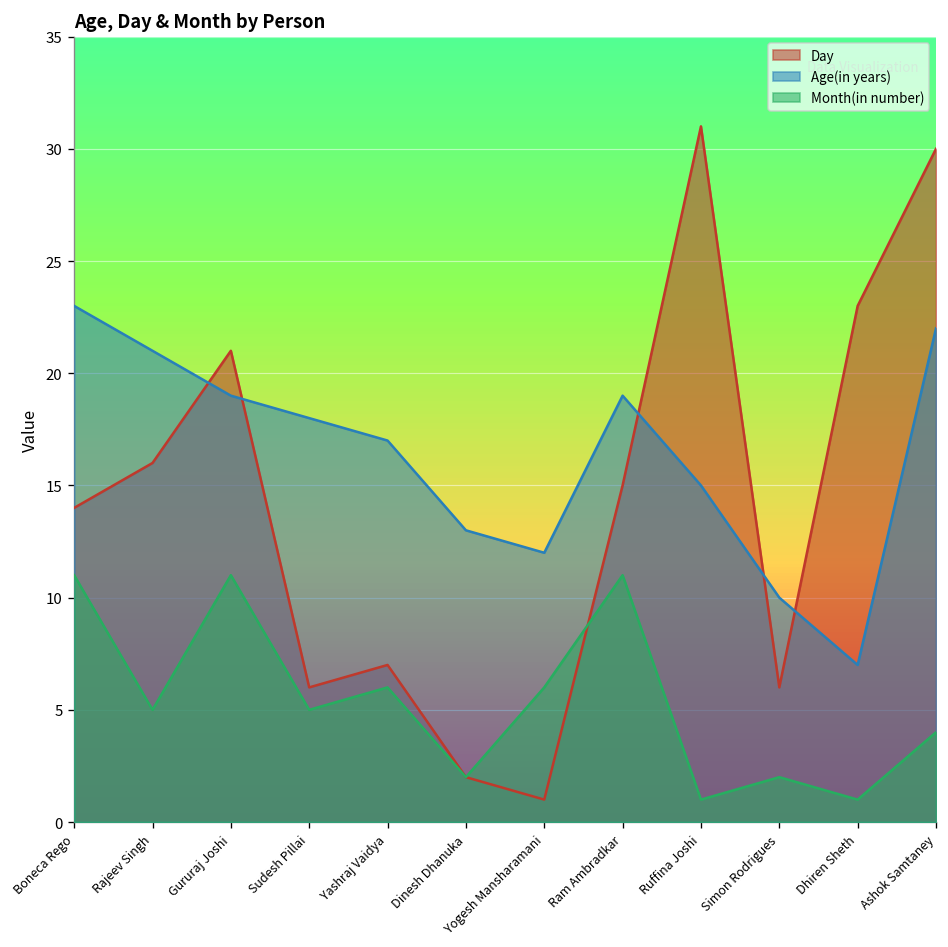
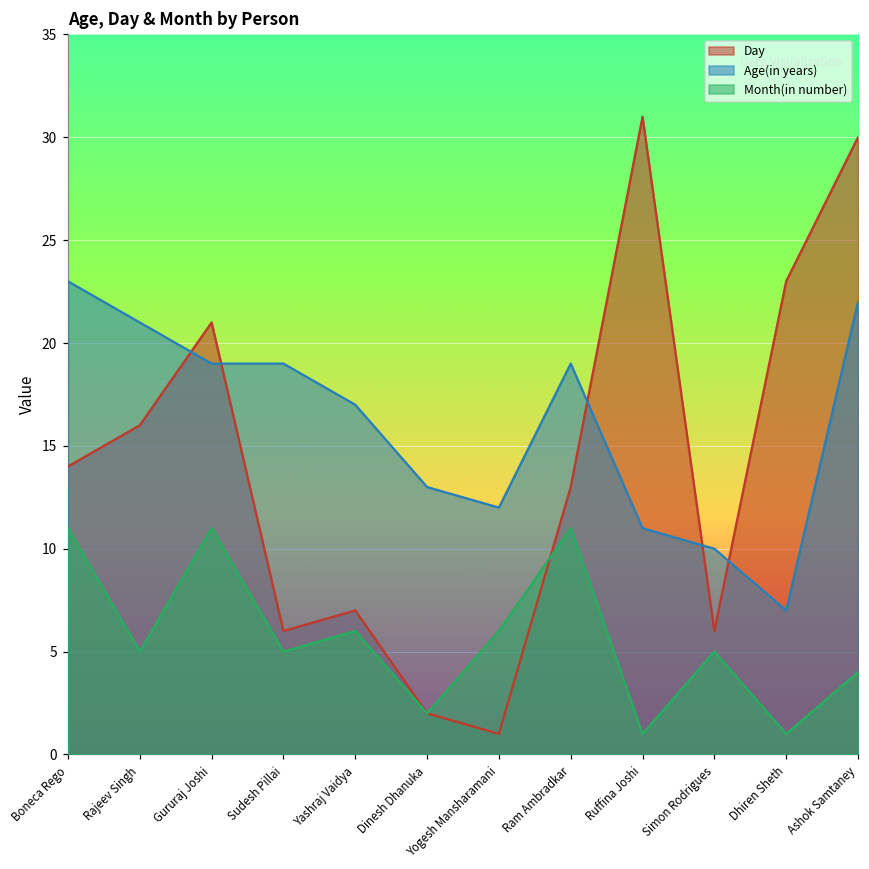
Age(in years), Sudesh Pillai: 18 -> 19
Day, Ram Ambradkar: 15 -> 13
Age(in years), Ruffina Joshi: 15 -> 11
Month(in number), Simon Rodrigues: 2 -> 5
